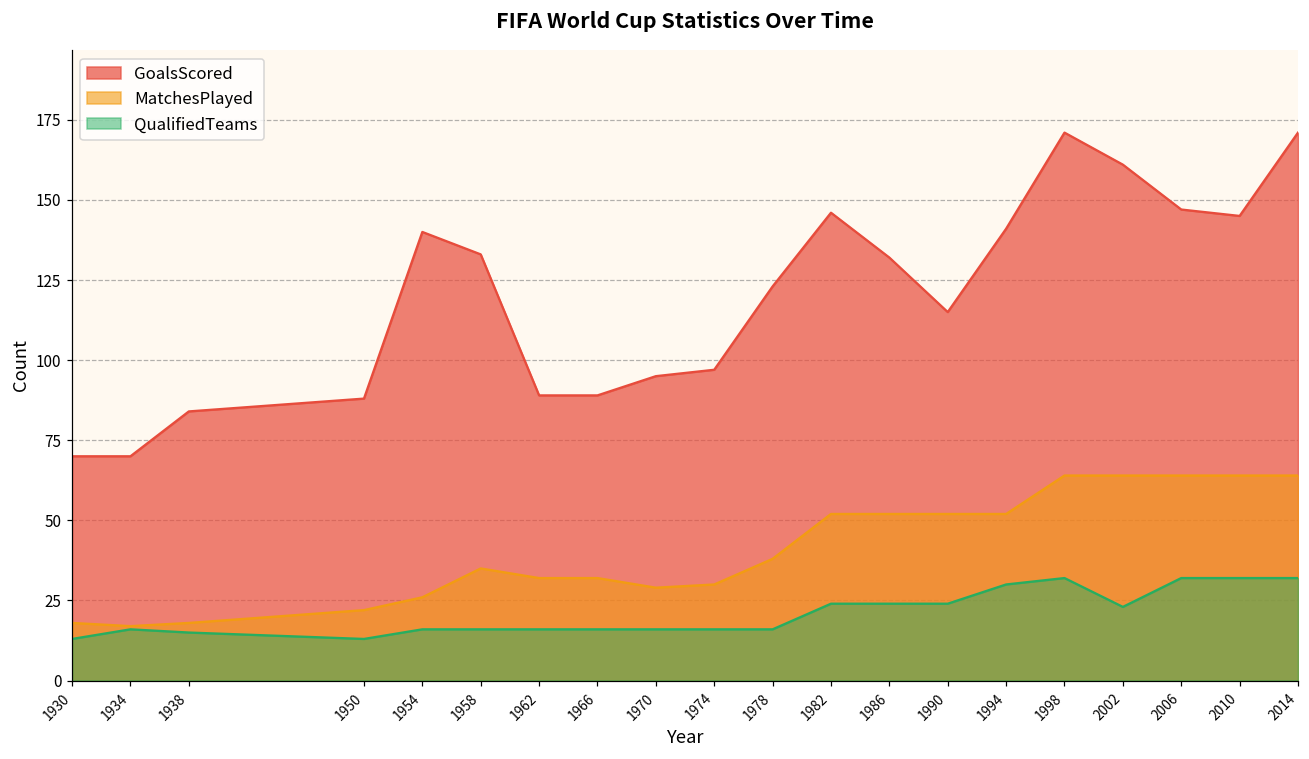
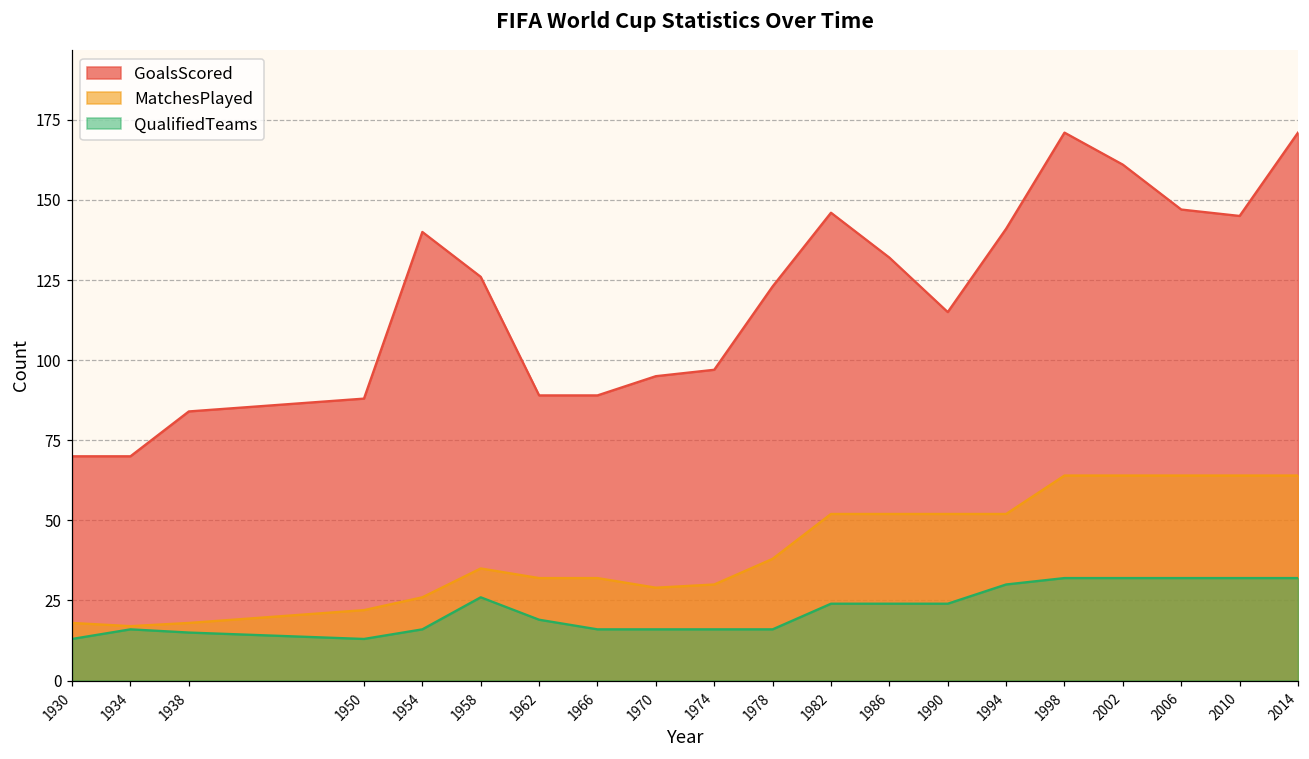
GoalsScored, 1958: 133 -> 126
QualifiedTeams, 1958: 16 -> 26
QualifiedTeams, 1962: 16 -> 19
QualifiedTeams, 2002: 23 -> 32
